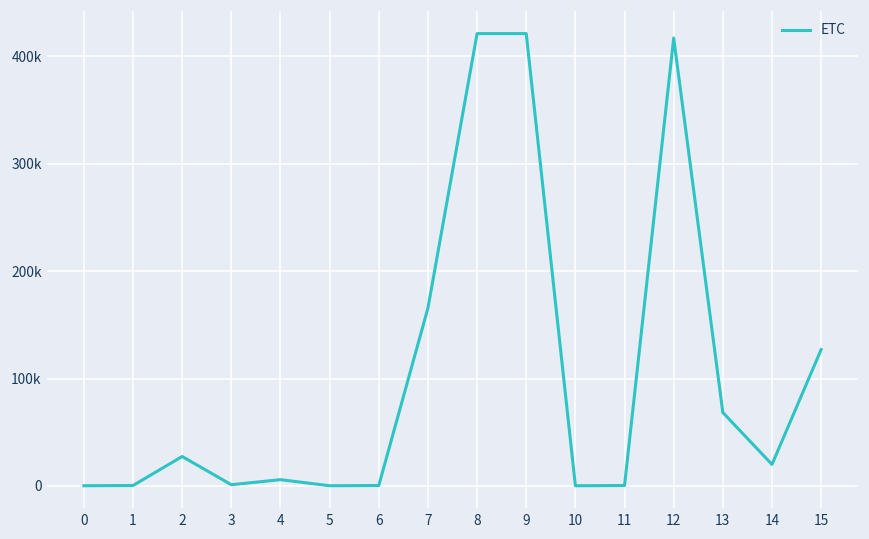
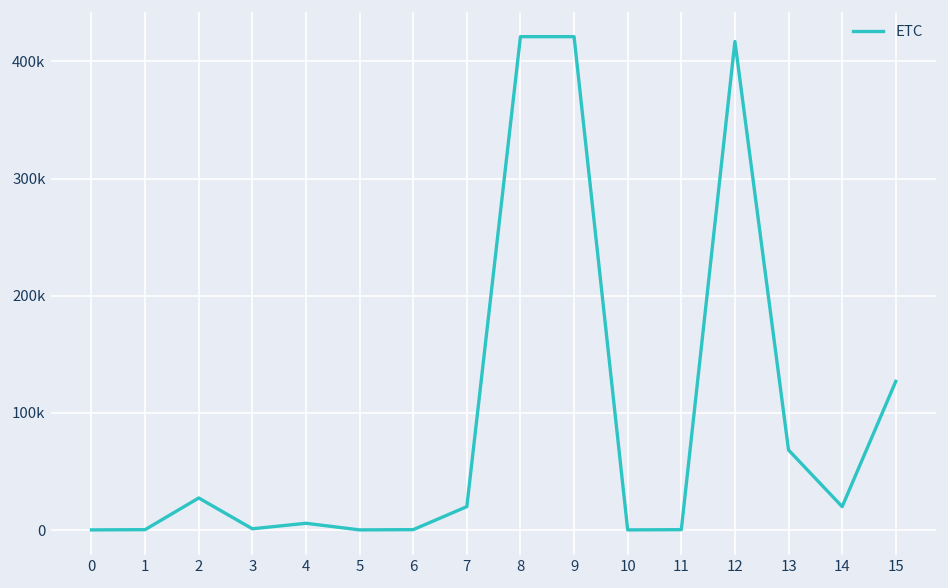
7: 170000 -> 20000
